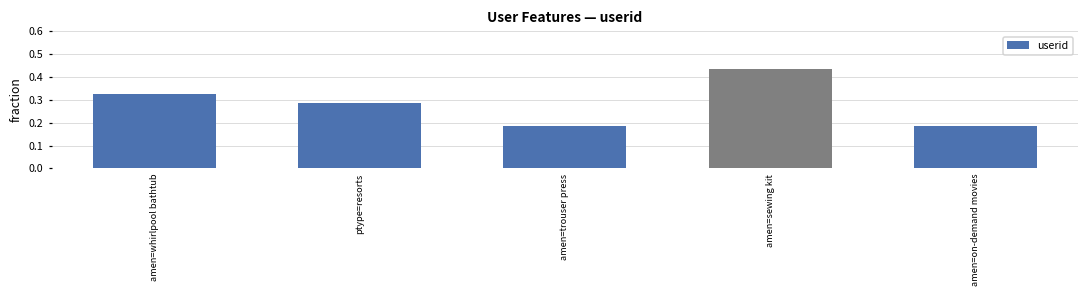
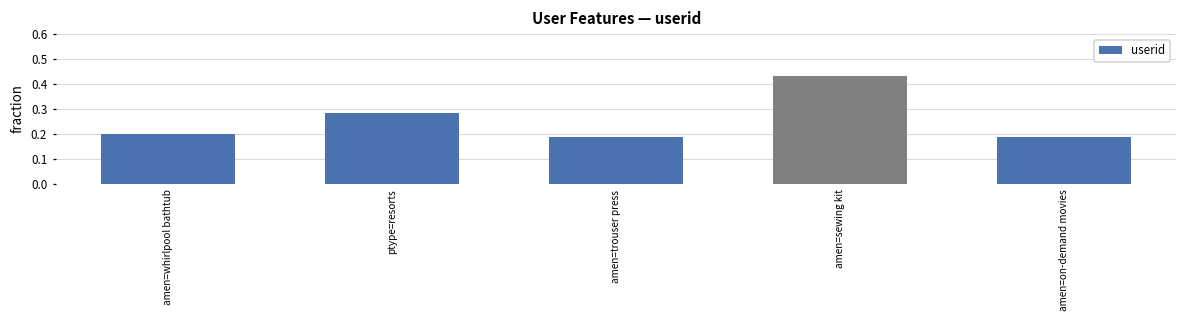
amen=whirlpool bathtub: 0.33 -> 0.20
